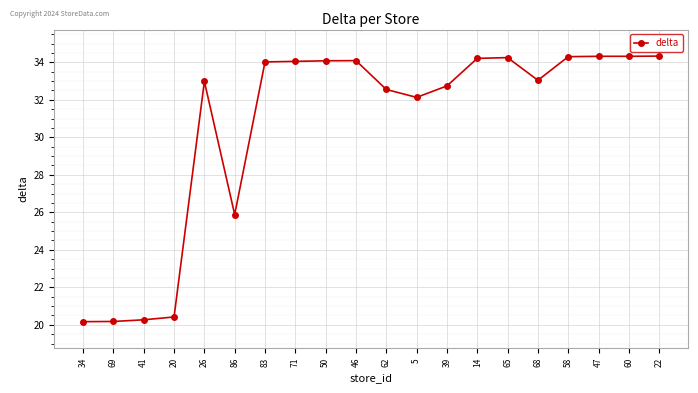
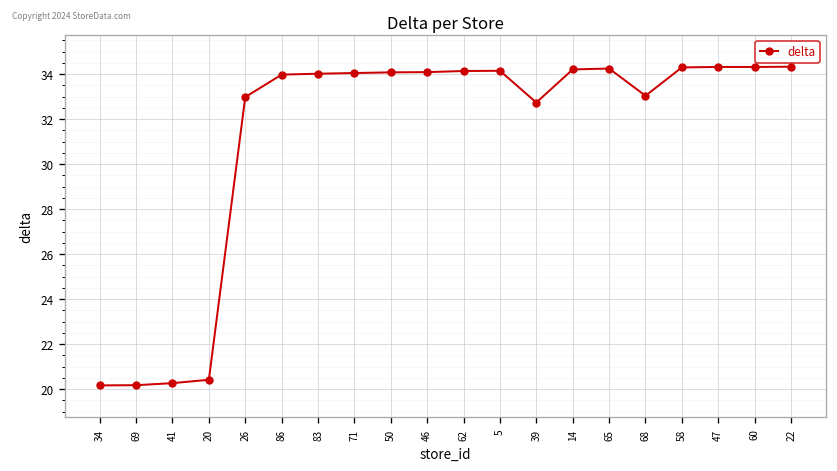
86: 25.9 -> 34.0
62: 32.6 -> 34.1
5: 32.1 -> 34.2
